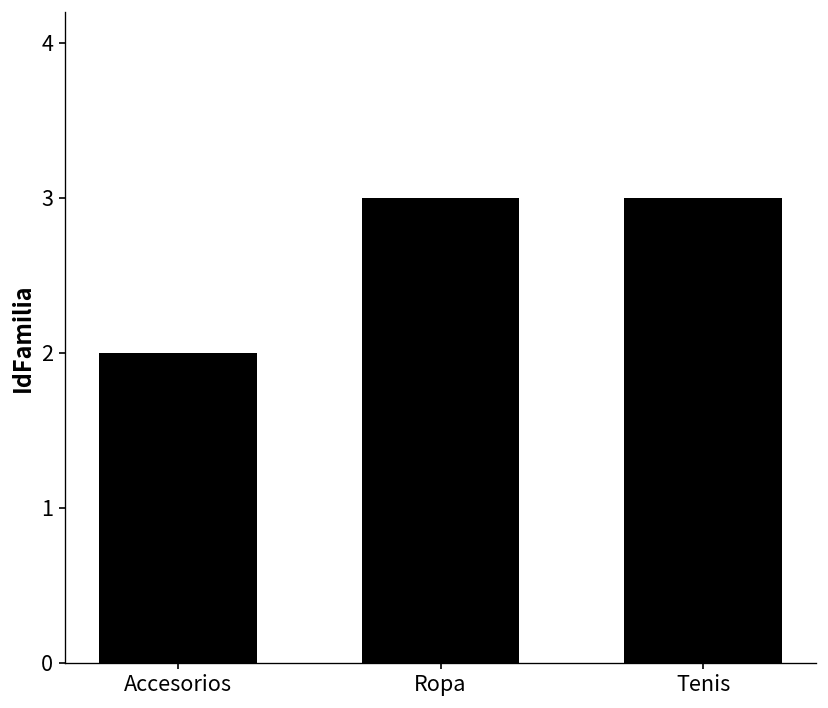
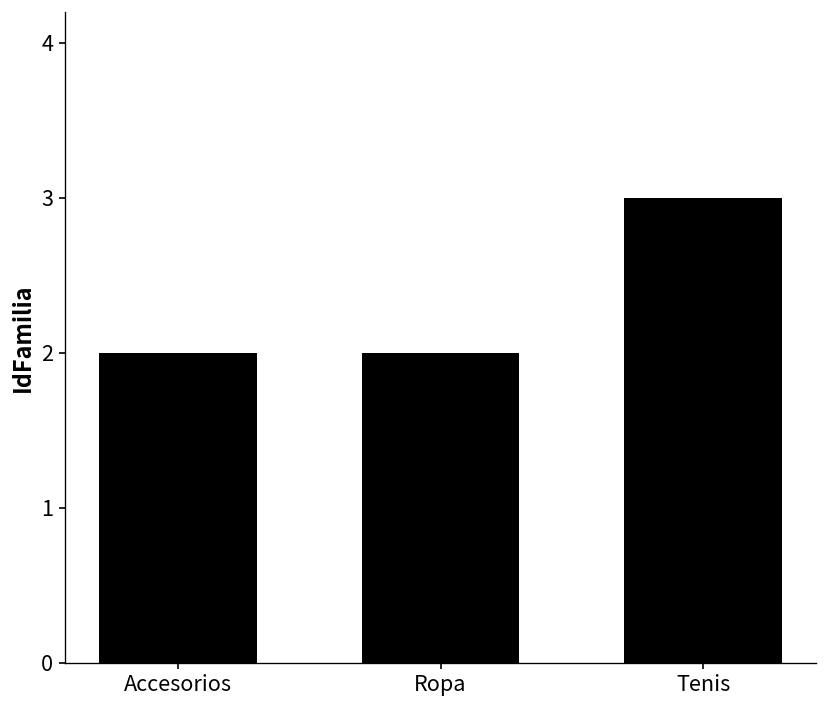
Ropa: 3 -> 2
